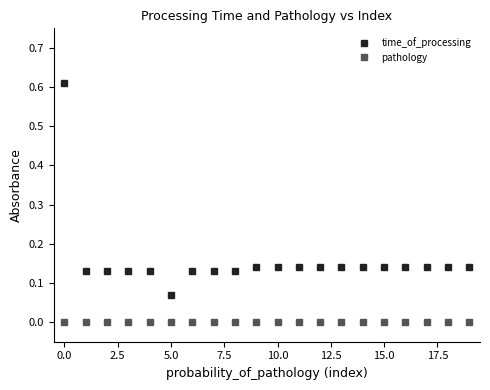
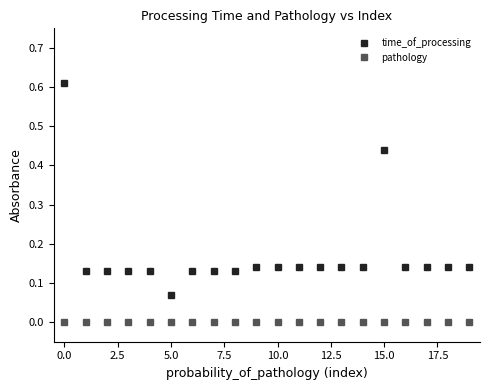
time_of_processing, 15.0: 0.14 -> 0.44
